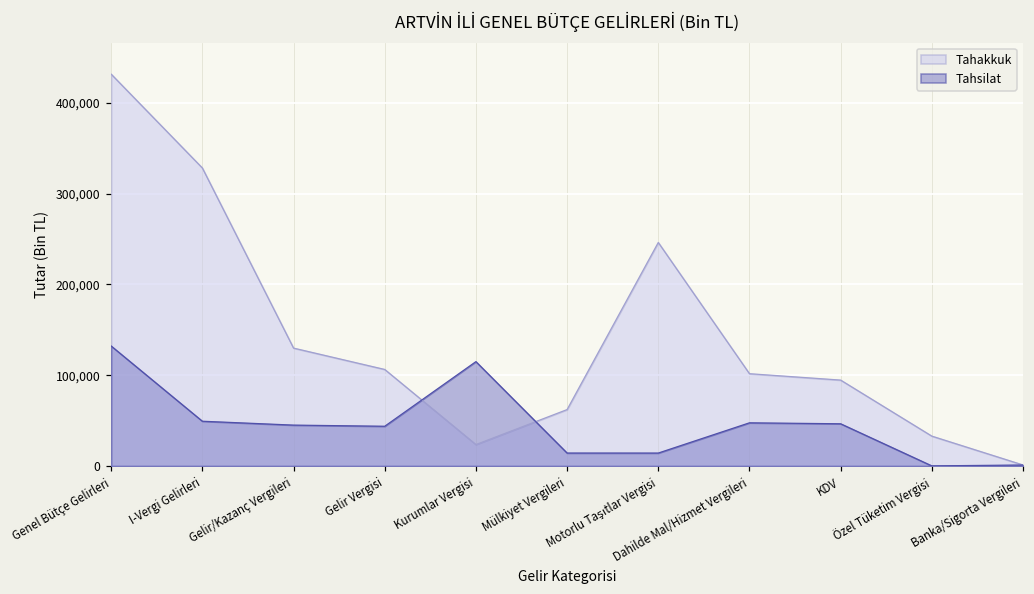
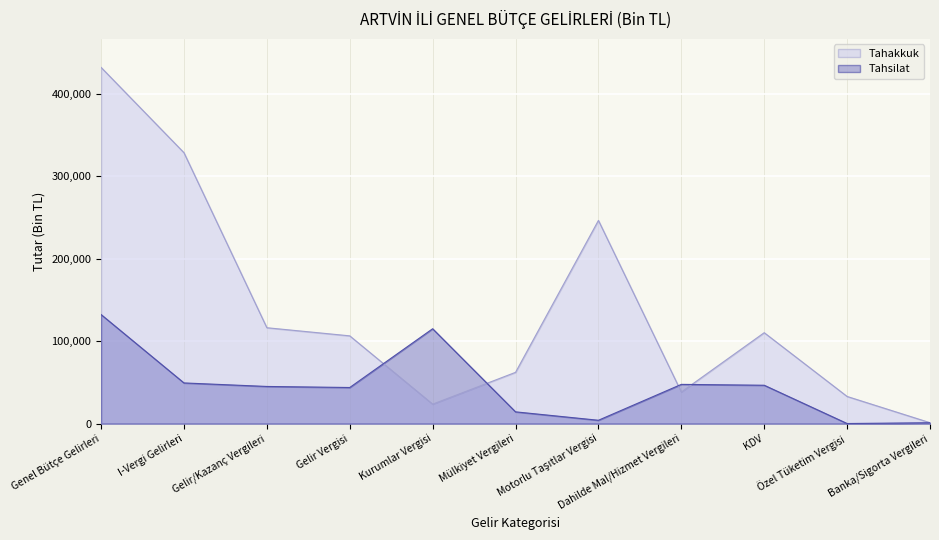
Tahakkuk, Gelir/Kazanç Vergileri: 130,000 -> 120,000
Tahsilat, Motorlu Taşıtlar Vergisi: 10,000 -> 0
Tahakkuk, Dahilde Mal/Hizmet Vergileri: 100,000 -> 40,000
Tahakkuk, KDV: 90,000 -> 110,000
